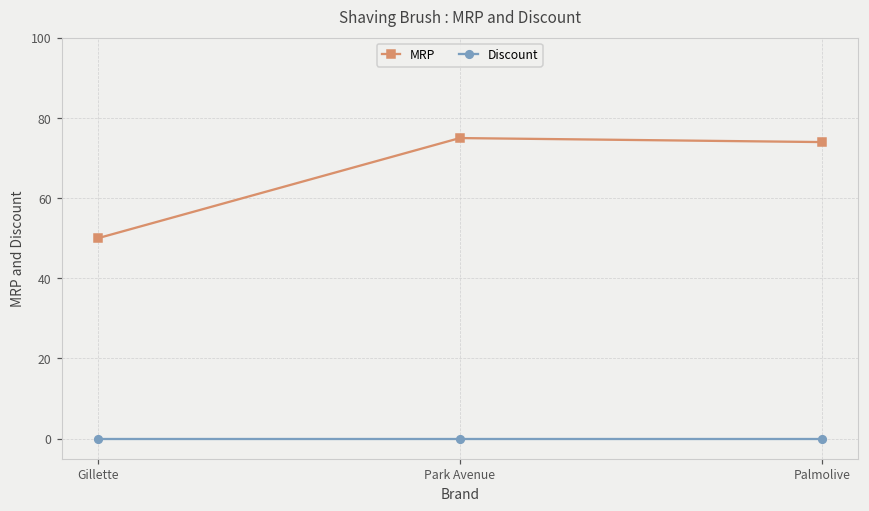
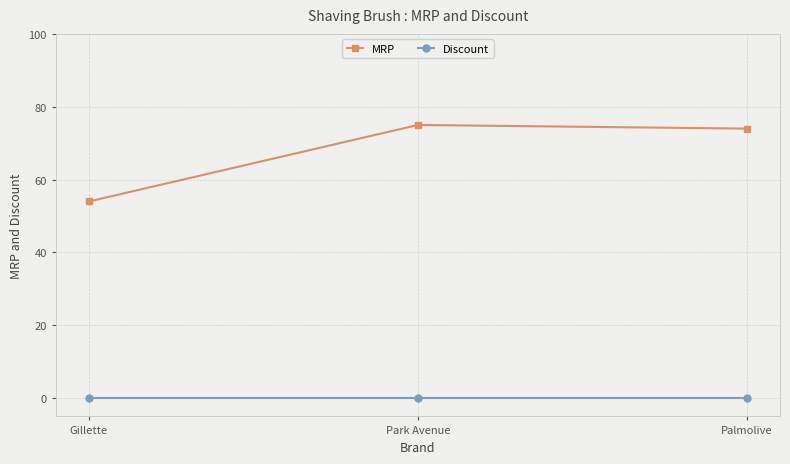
MRP, Gillette: 50 -> 54
